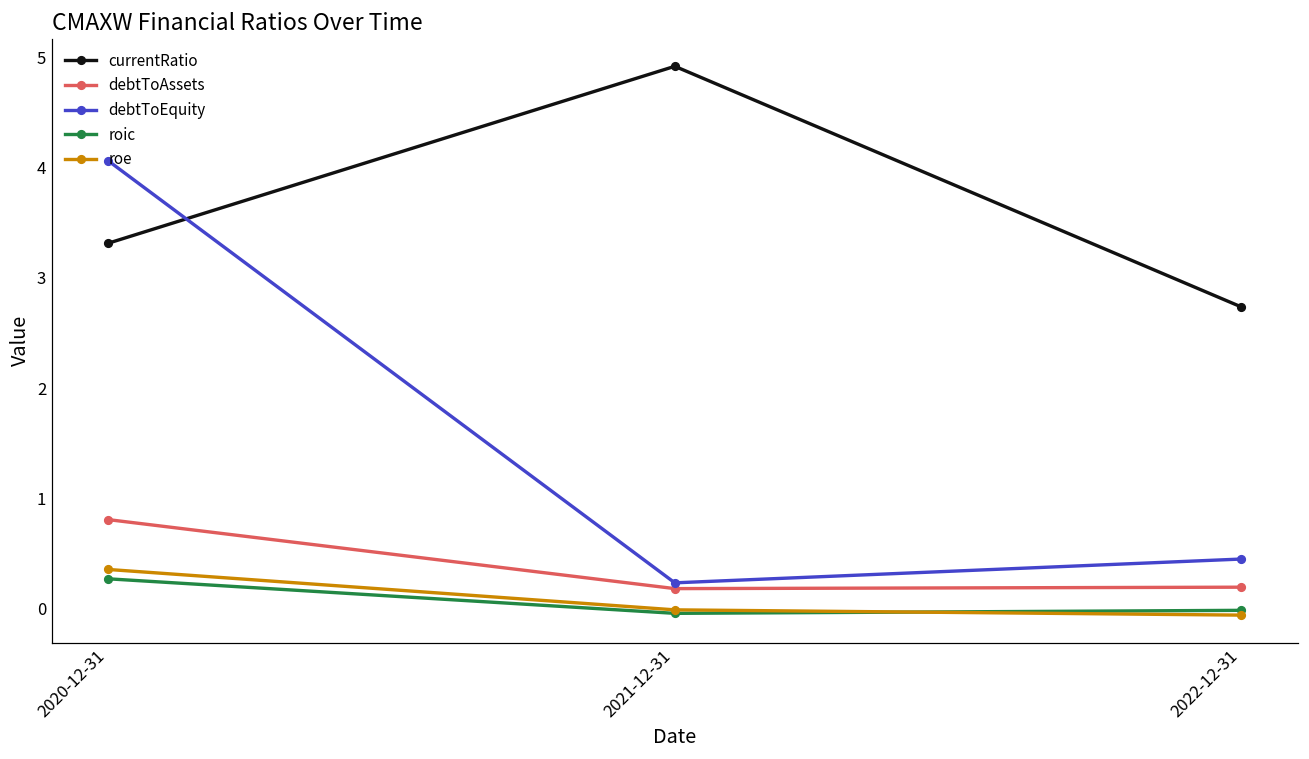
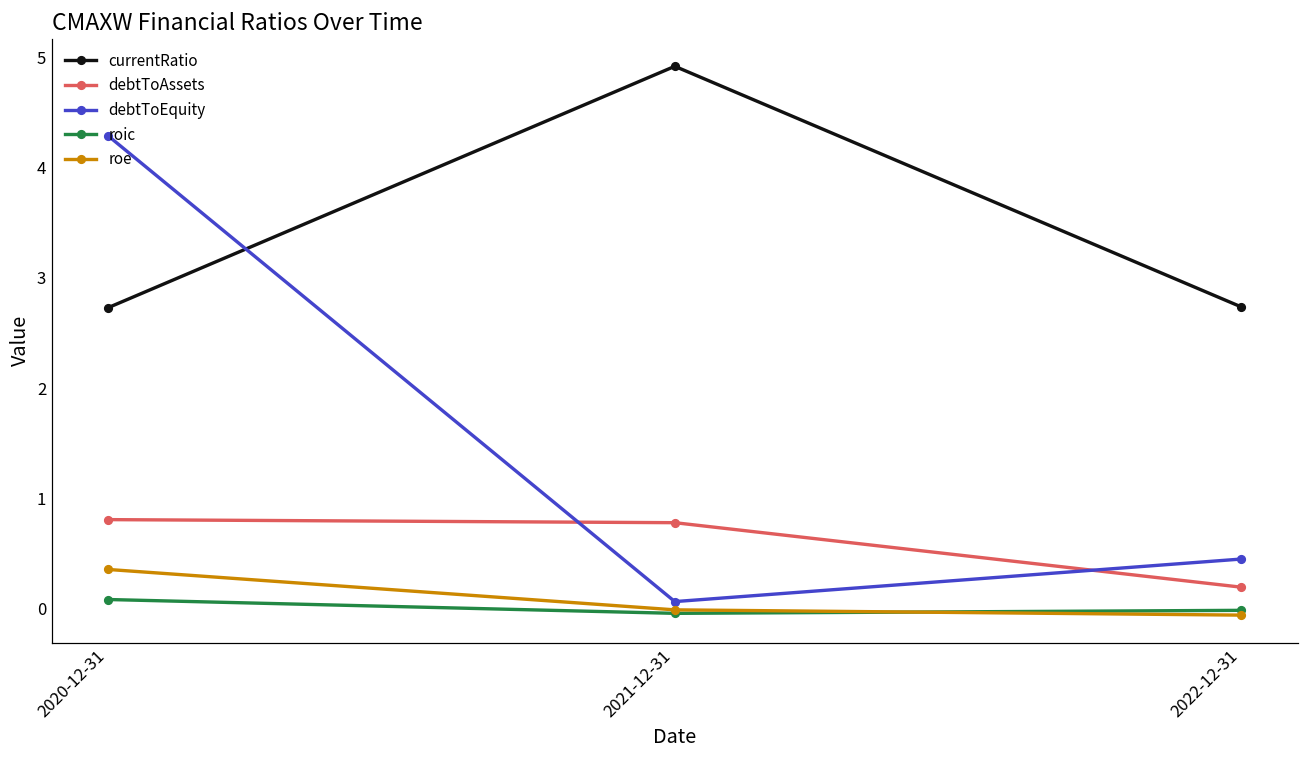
currentRatio, 2020-12-31: 3.31 -> 2.73
debtToEquity, 2020-12-31: 4.06 -> 4.29
roic, 2020-12-31: 0.27 -> 0.08
debtToAssets, 2021-12-31: 0.18 -> 0.78
debtToEquity, 2021-12-31: 0.23 -> 0.06
